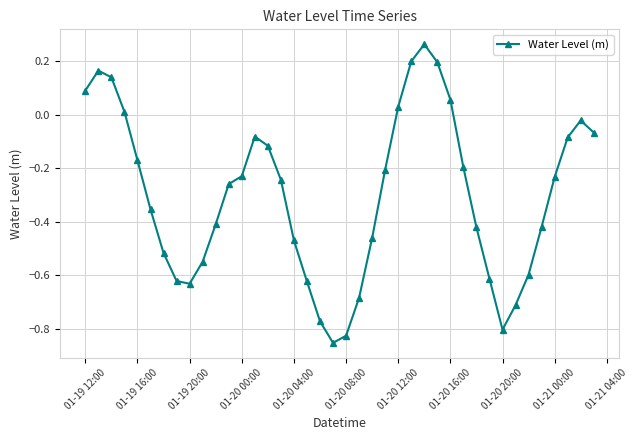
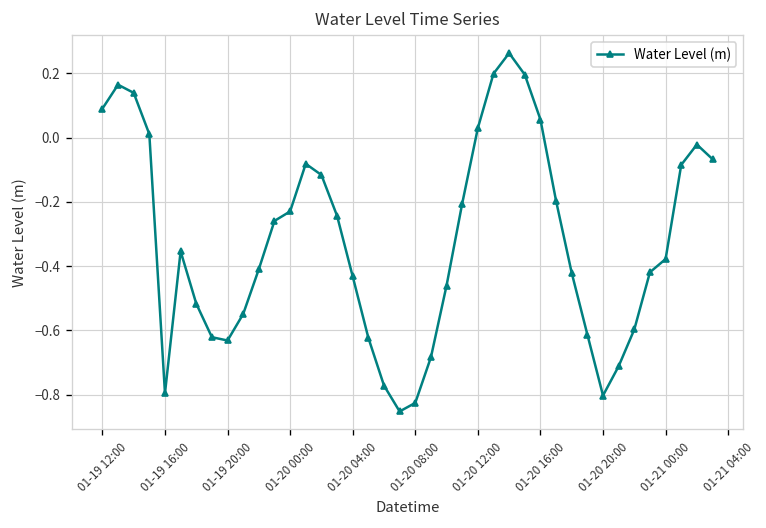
01-19 16:00: -0.17 -> -0.80
01-20 04:00: -0.47 -> -0.43
01-21 00:00: -0.23 -> -0.38
